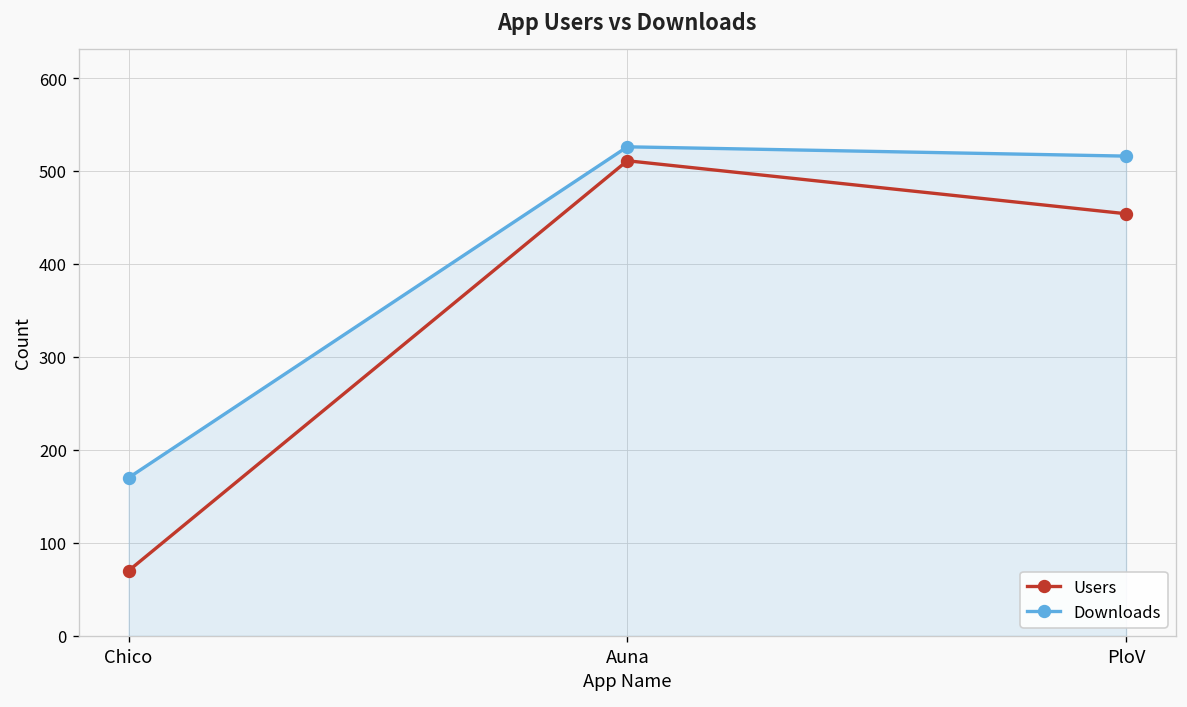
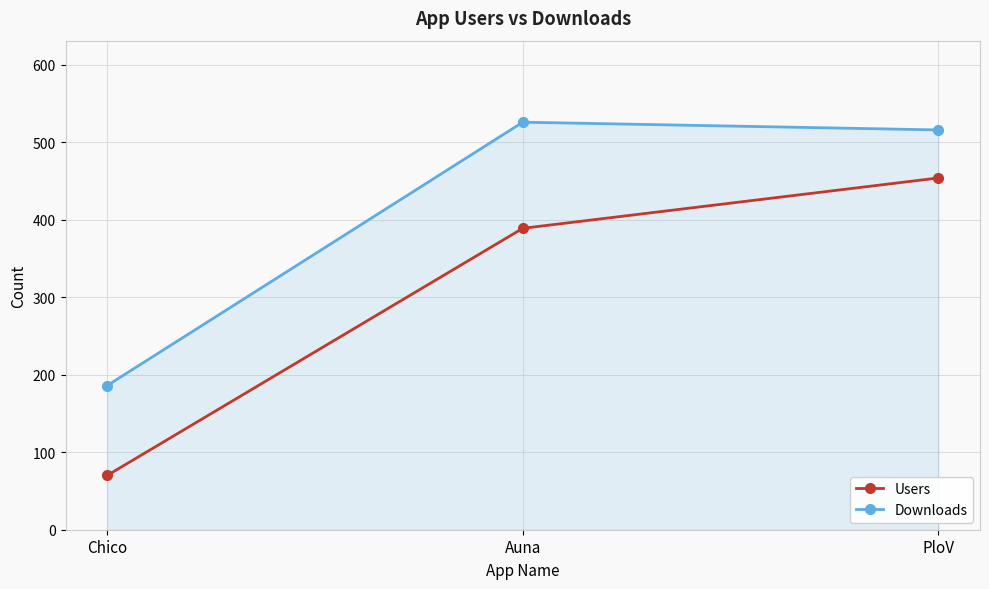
Downloads, Chico: 170 -> 190
Users, Auna: 510 -> 390
